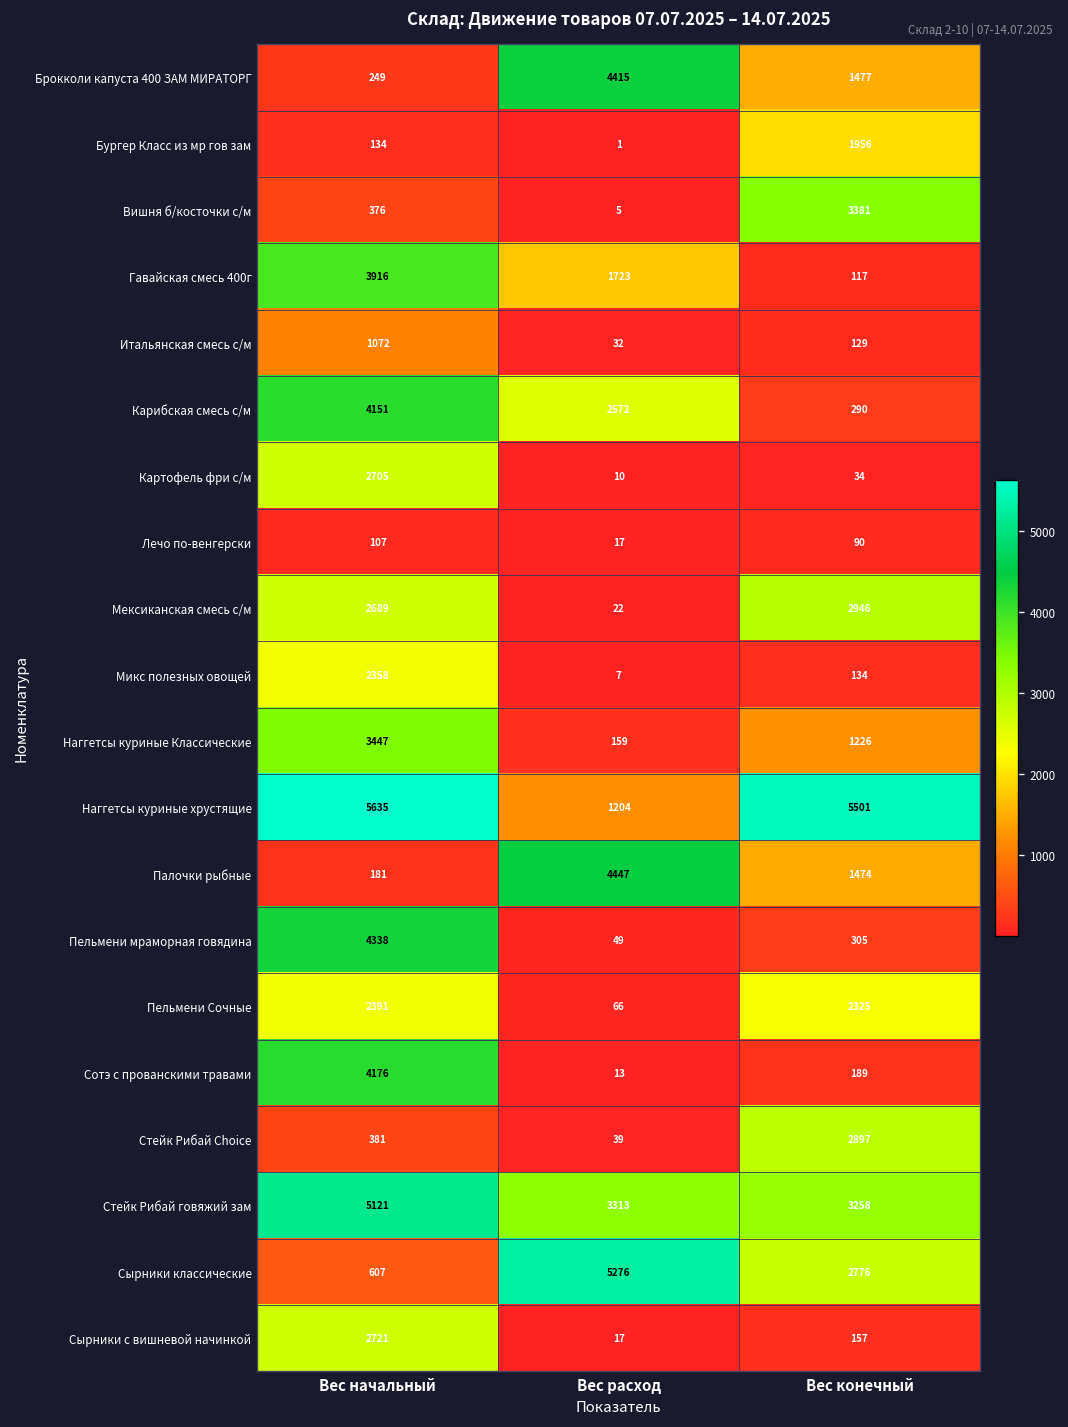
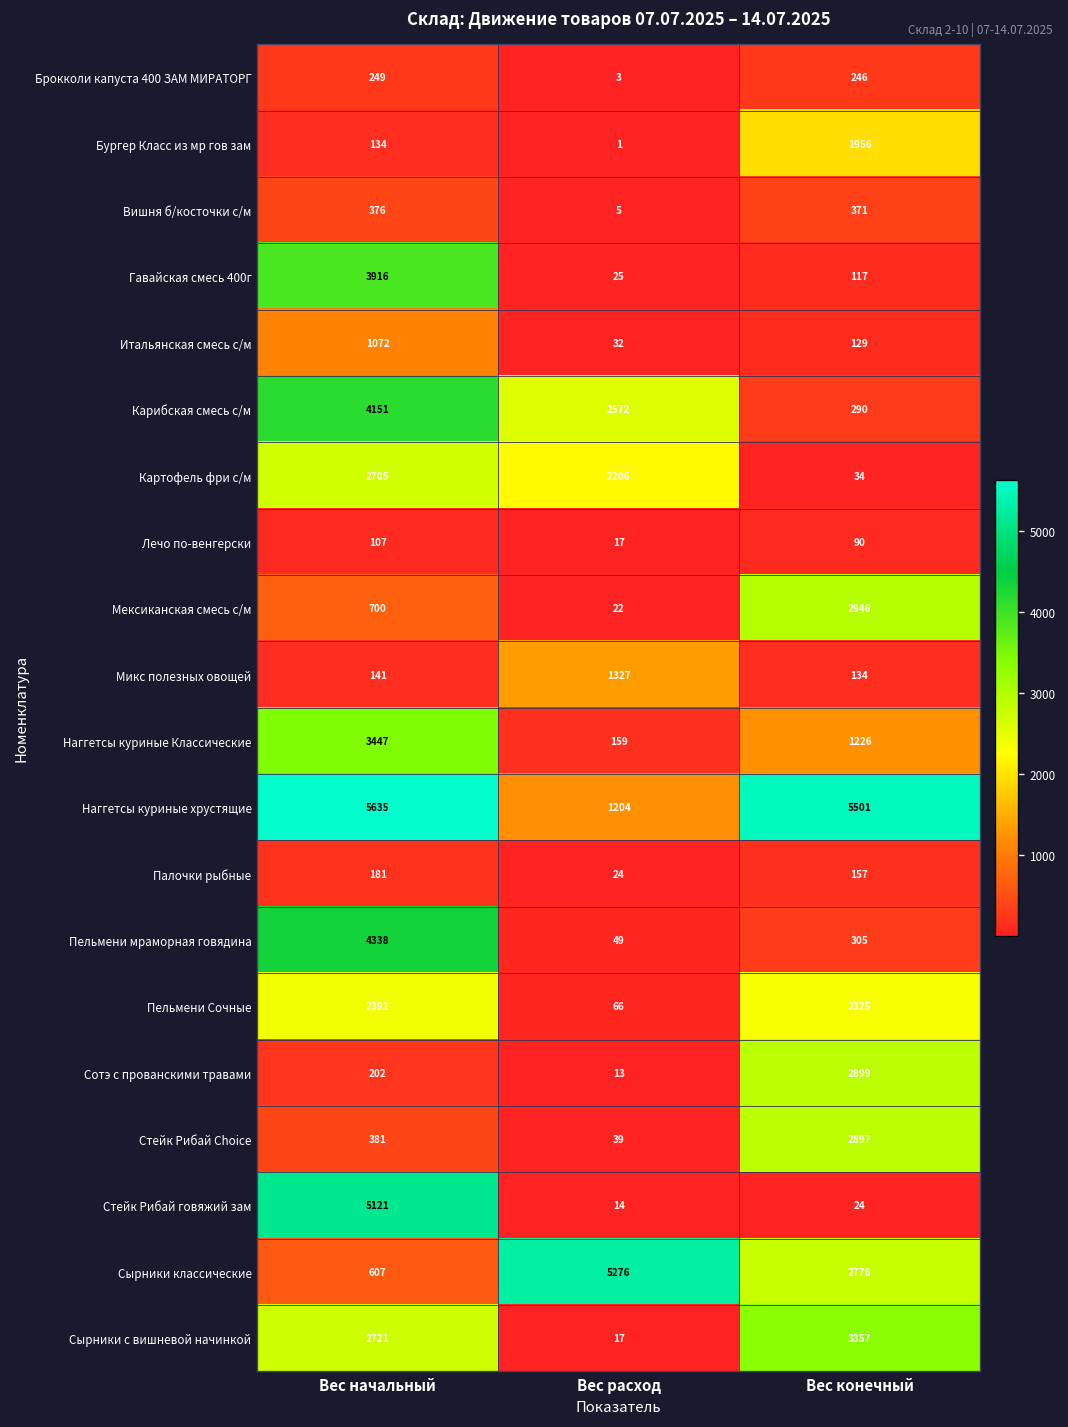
Брокколи капуста 400 ЗАМ МИРАТОРГ, Вес расход: 4415 -> 3
Брокколи капуста 400 ЗАМ МИРАТОРГ, Вес конечный: 1477 -> 246
Вишня б/косточки с/м, Вес конечный: 3381 -> 371
Гавайская смесь 400г, Вес расход: 1723 -> 25
Картофель фри с/м, Вес расход: 10 -> 2206
Мексиканская смесь с/м, Вес начальный: 2689 -> 700
Микс полезных овощей, Вес начальный: 2358 -> 141
Микс полезных овощей, Вес расход: 7 -> 1327
Палочки рыбные, Вес расход: 4447 -> 24
Палочки рыбные, Вес конечный: 1474 -> 157
Сотэ с прованскими травами, Вес начальный: 4176 -> 202
Сотэ с прованскими травами, Вес конечный: 189 -> 2899
Стейк Рибай говяжий зам, Вес расход: 3313 -> 14
Стейк Рибай говяжий зам, Вес конечный: 3258 -> 24
Сырники с вишневой начинкой, Вес конечный: 157 -> 3357
